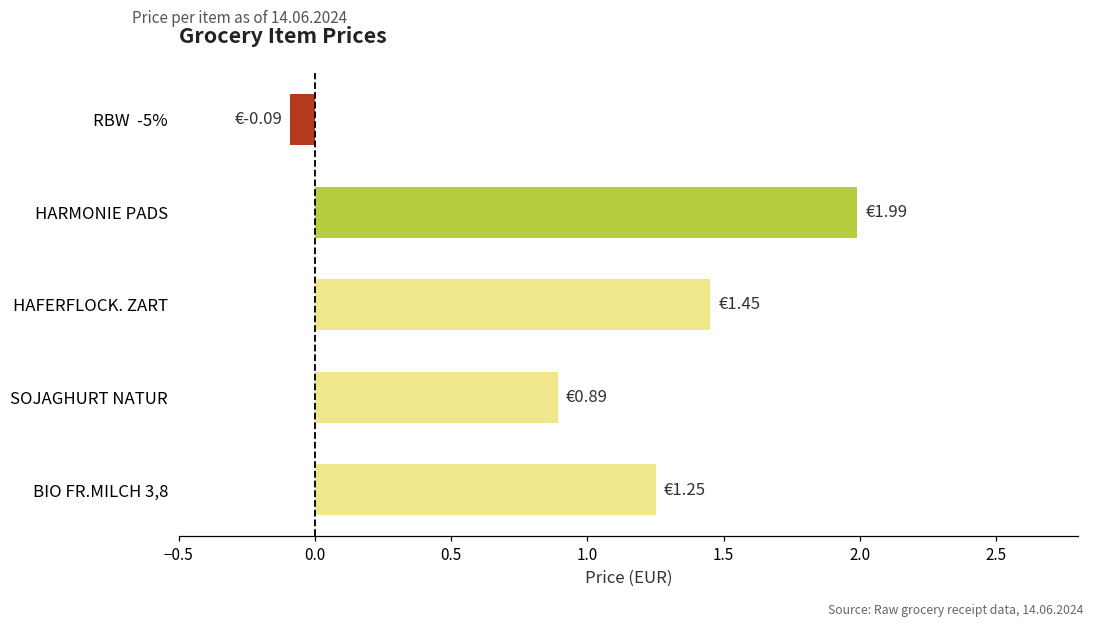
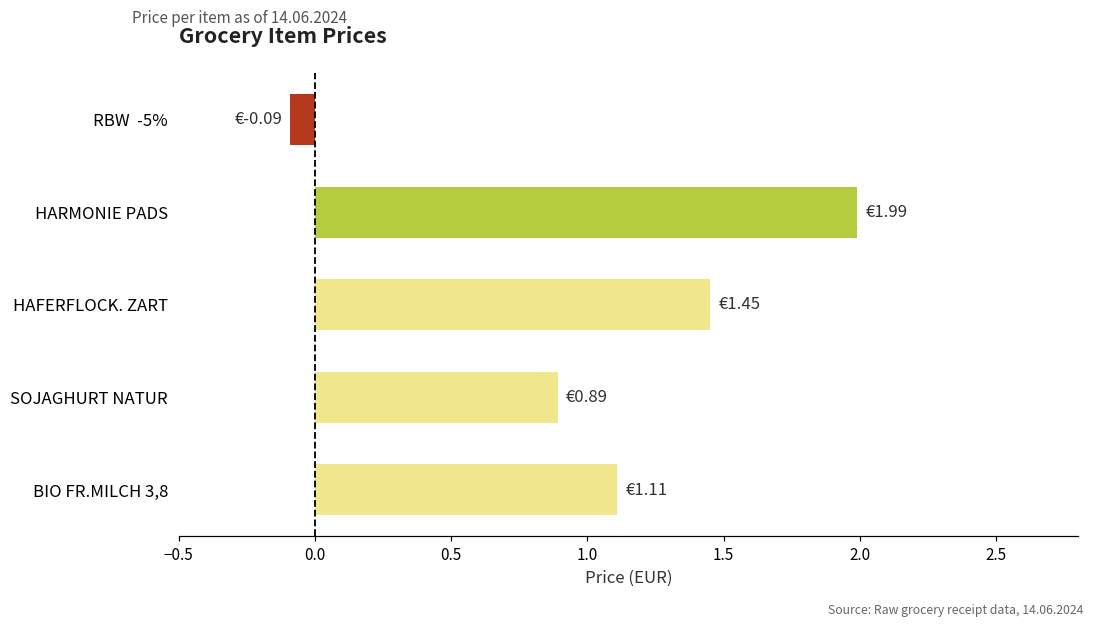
BIO FR.MILCH 3,8: €1.25 -> €1.11
